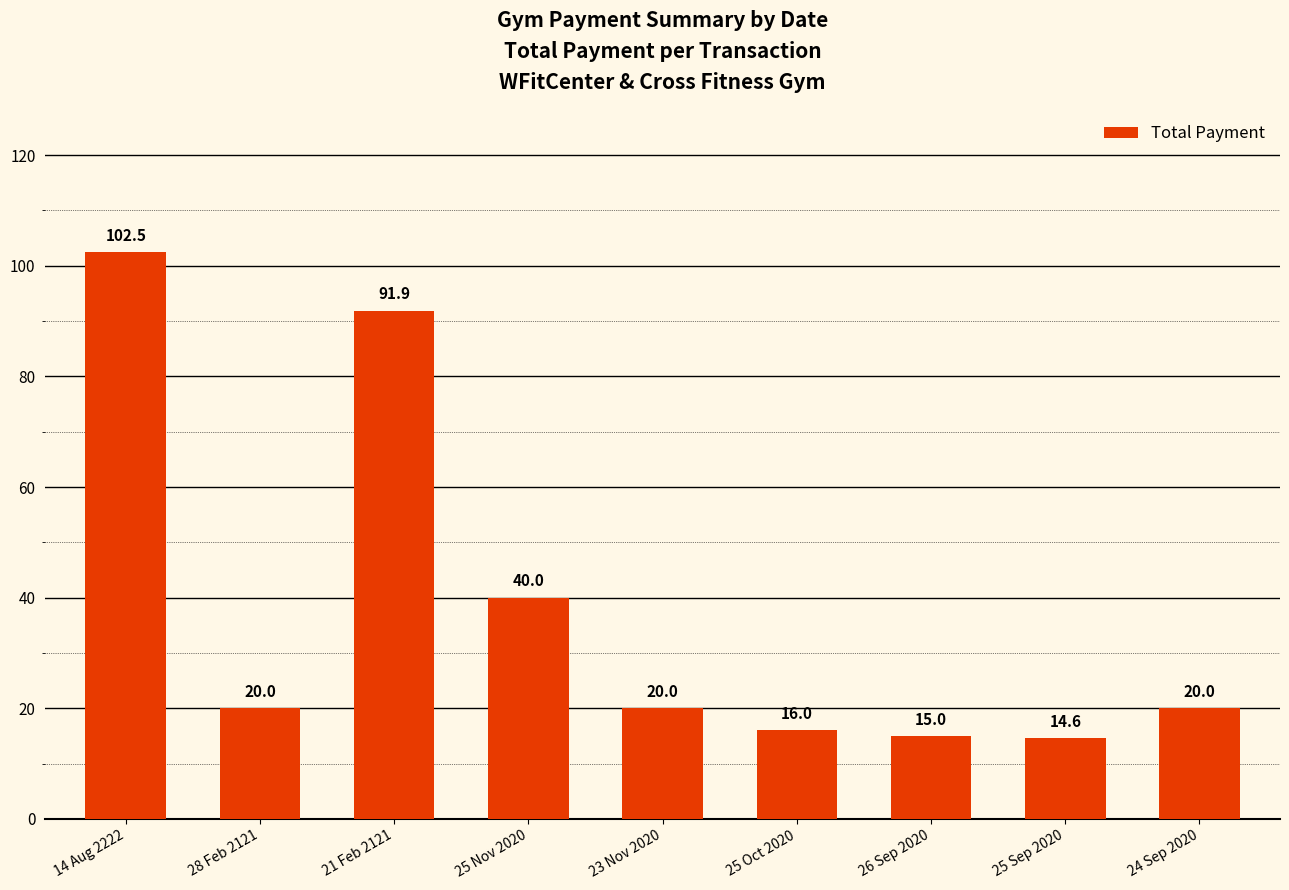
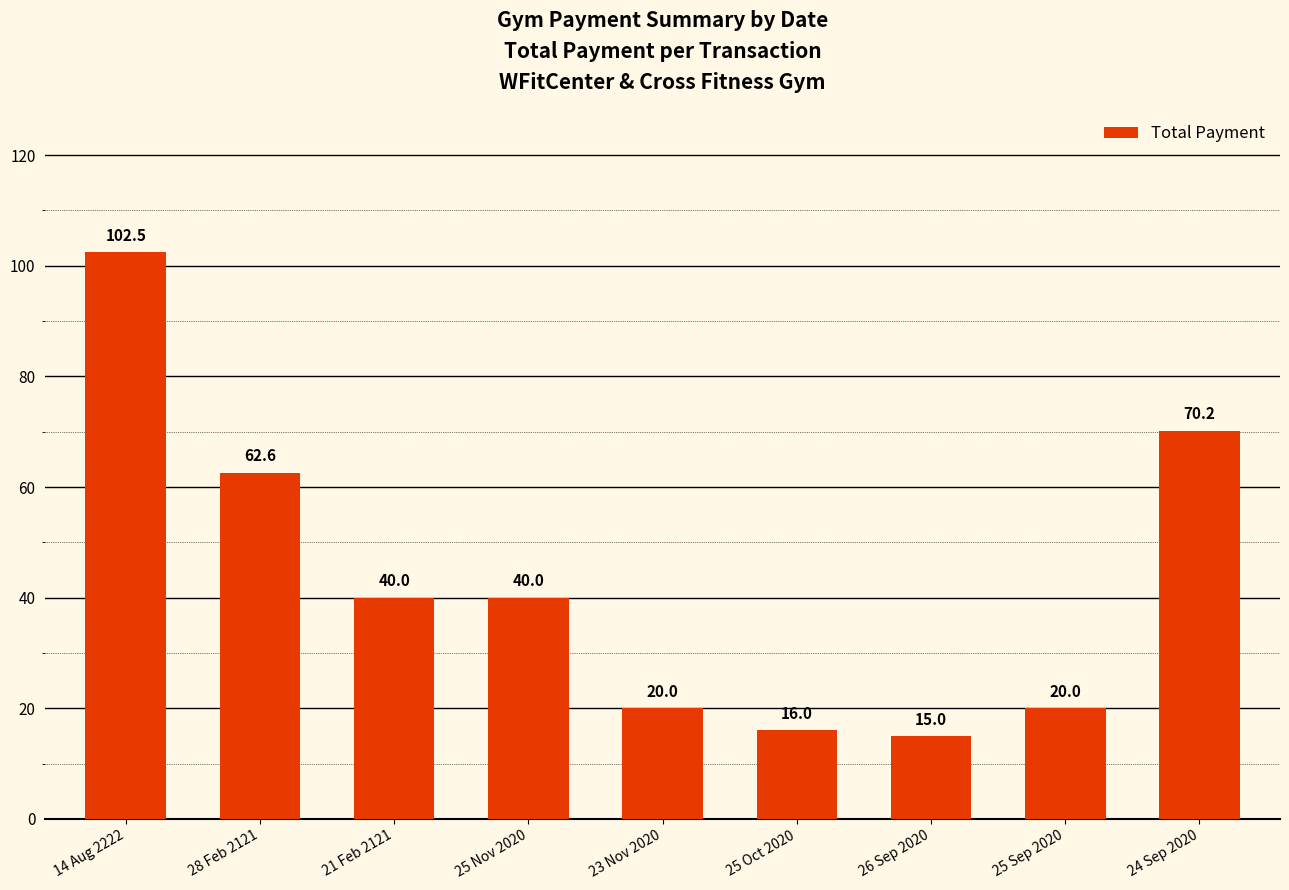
28 Feb 2121: 20.0 -> 62.6
21 Feb 2121: 91.9 -> 40.0
25 Sep 2020: 14.6 -> 20.0
24 Sep 2020: 20.0 -> 70.2
